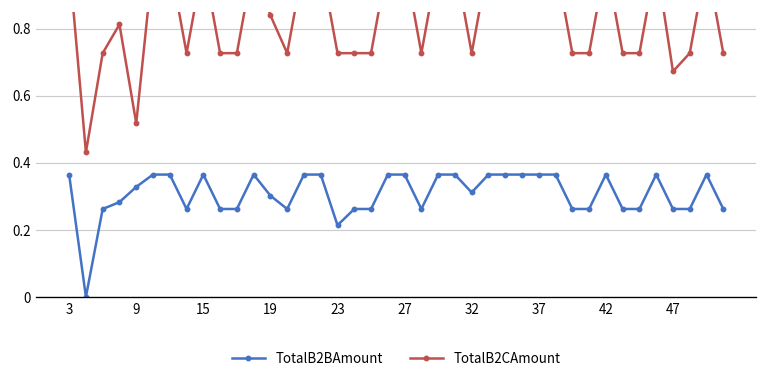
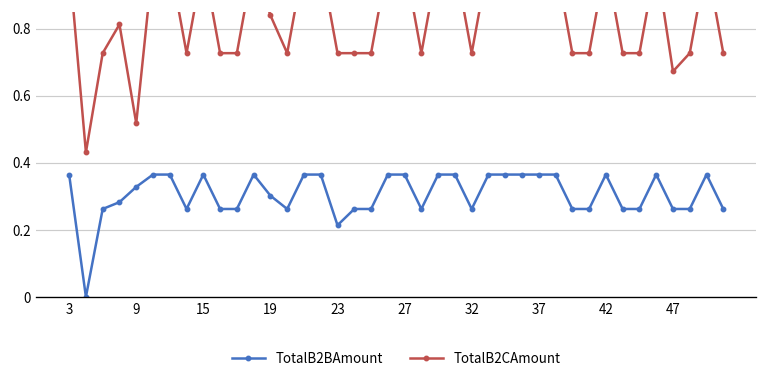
TotalB2BAmount, 32: 0.31 -> 0.26
